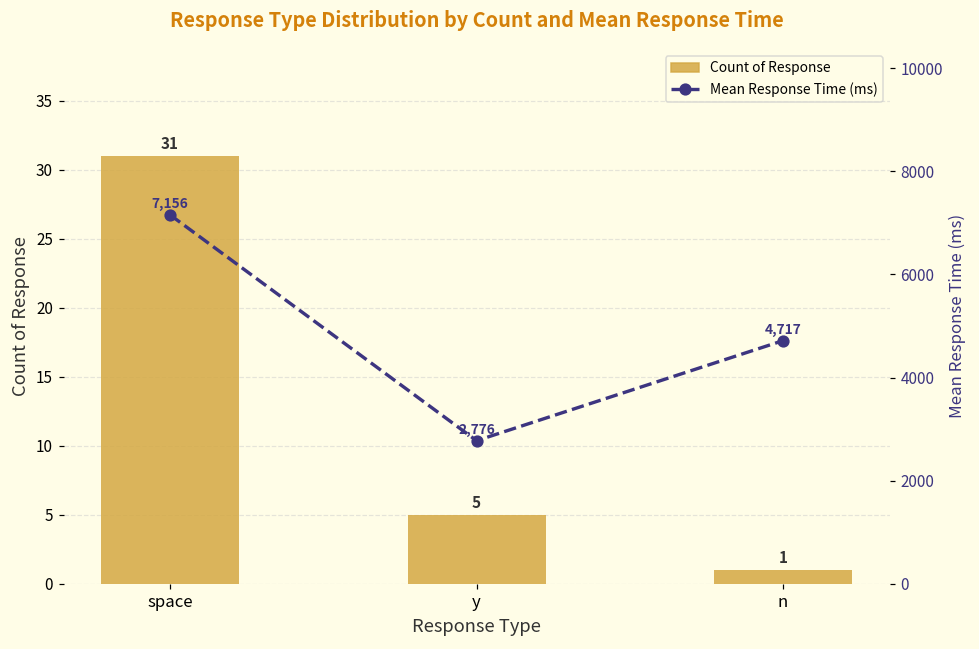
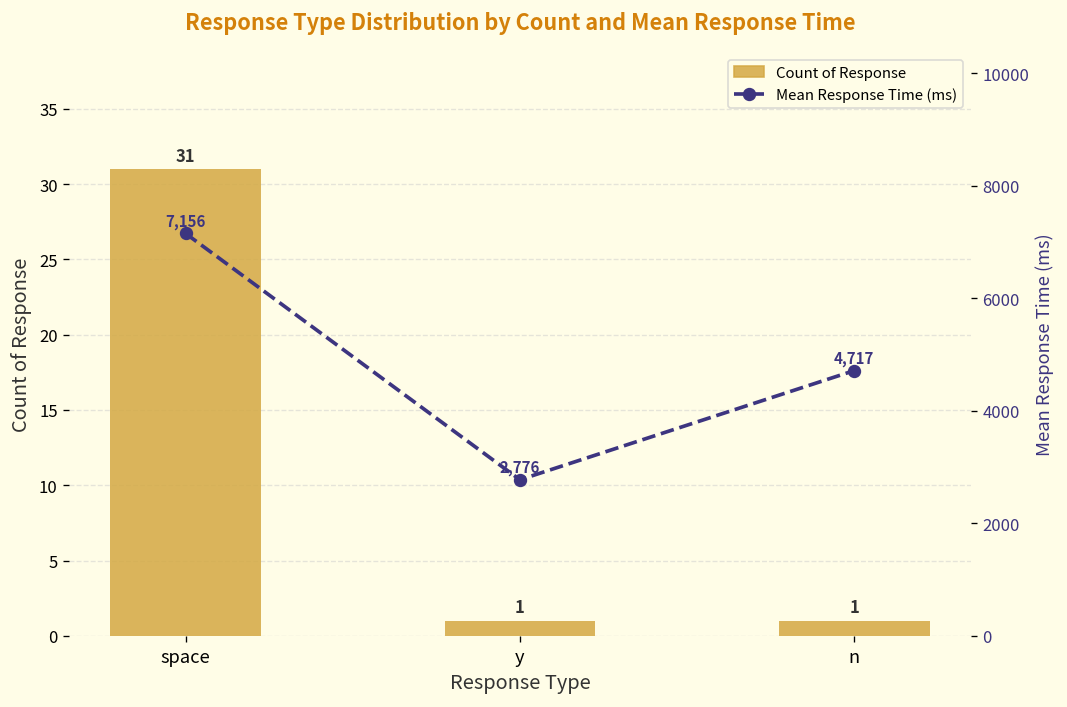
Count of Response, y: 5 -> 1
